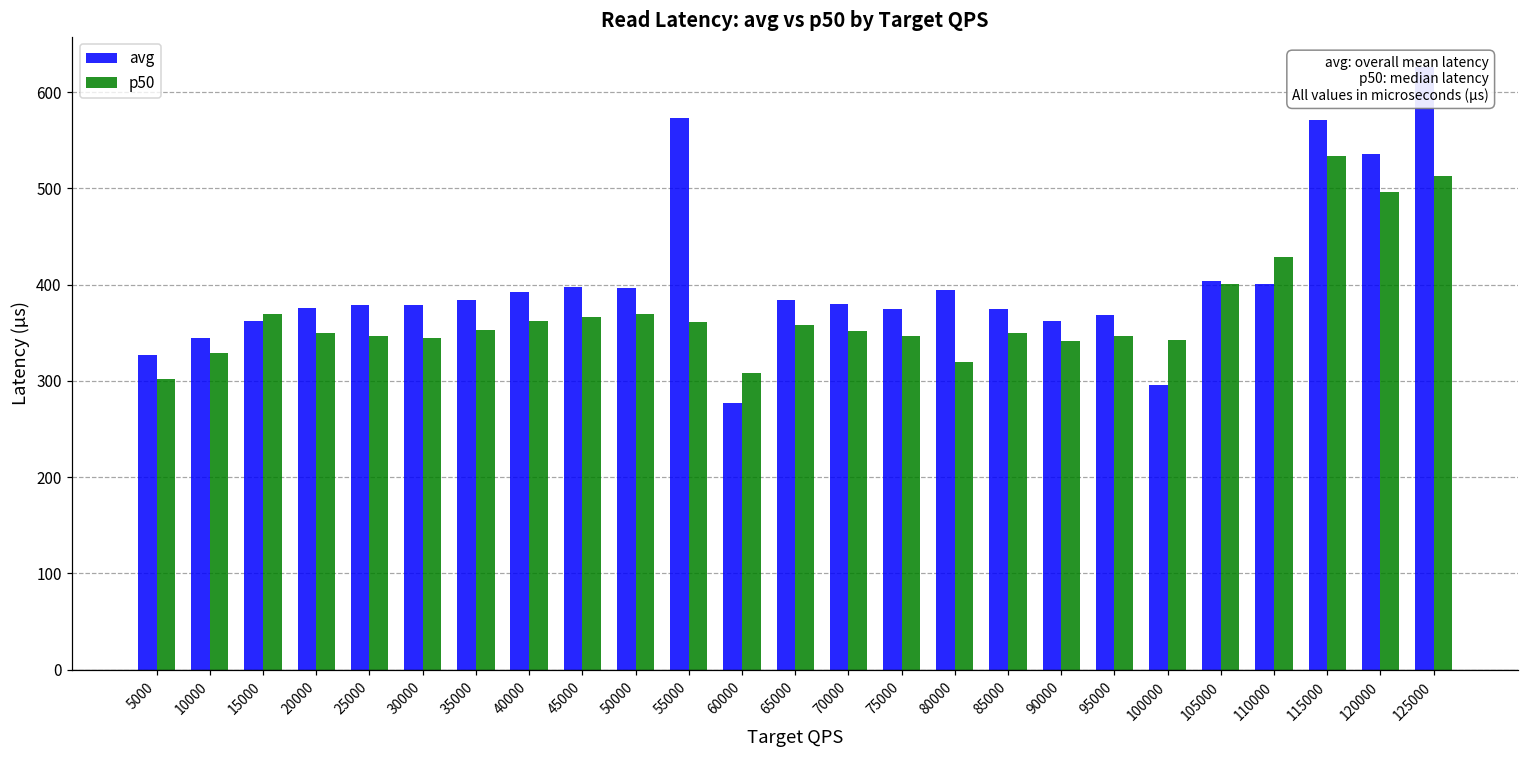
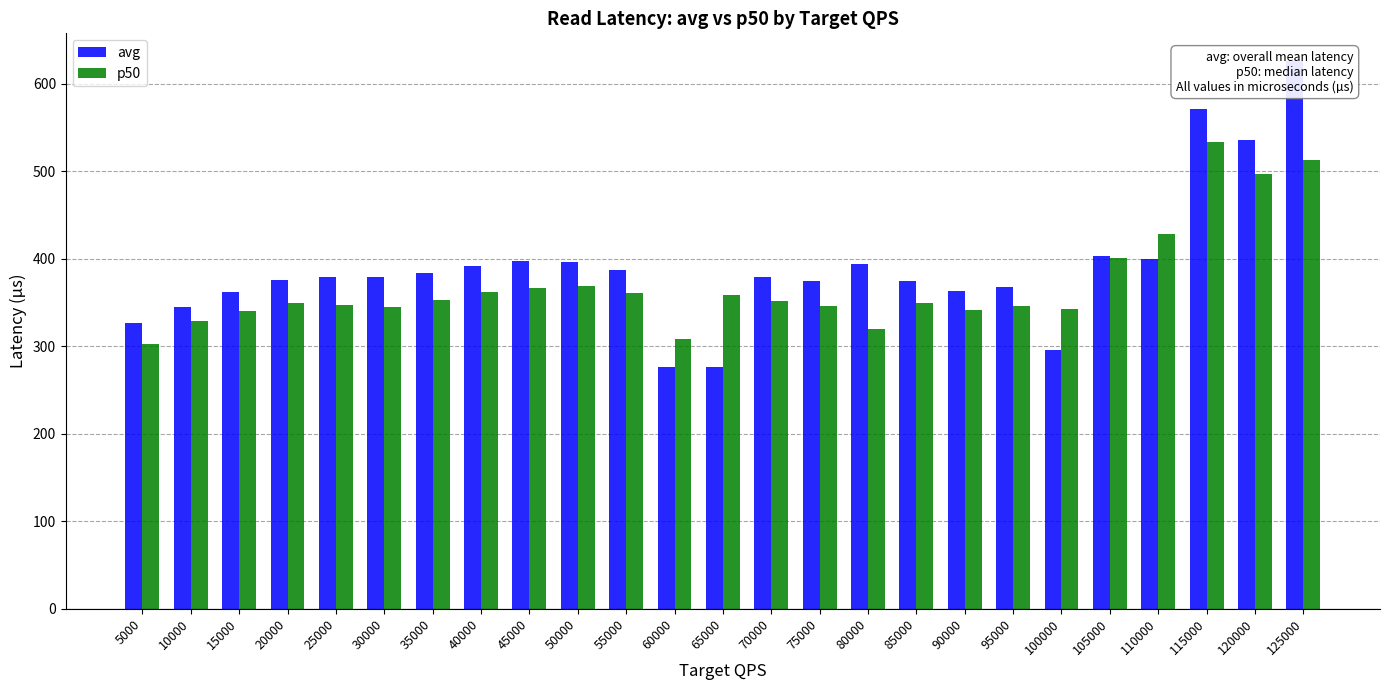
p50, 15000: 370 -> 340
avg, 55000: 570 -> 390
avg, 65000: 380 -> 280
